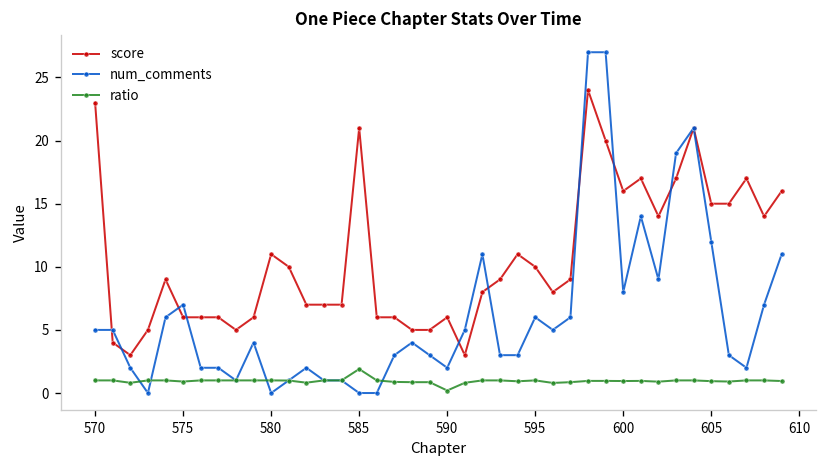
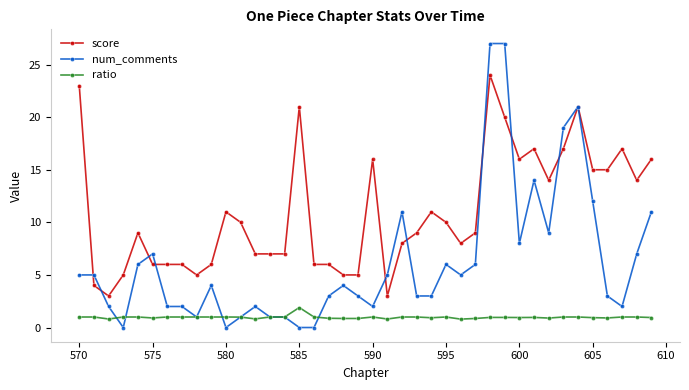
score, 590: 6 -> 16
ratio, 590: 0.2 -> 1.0
